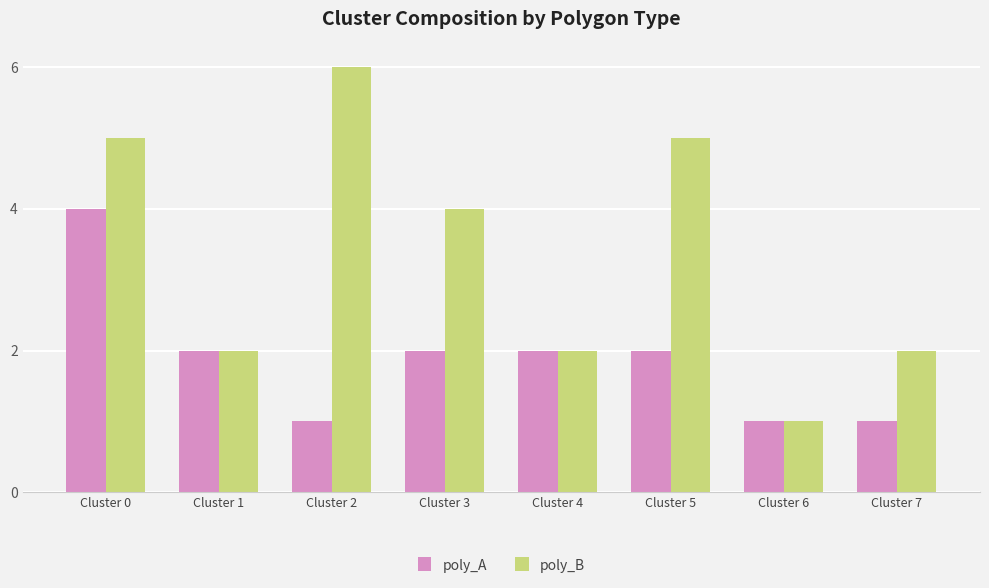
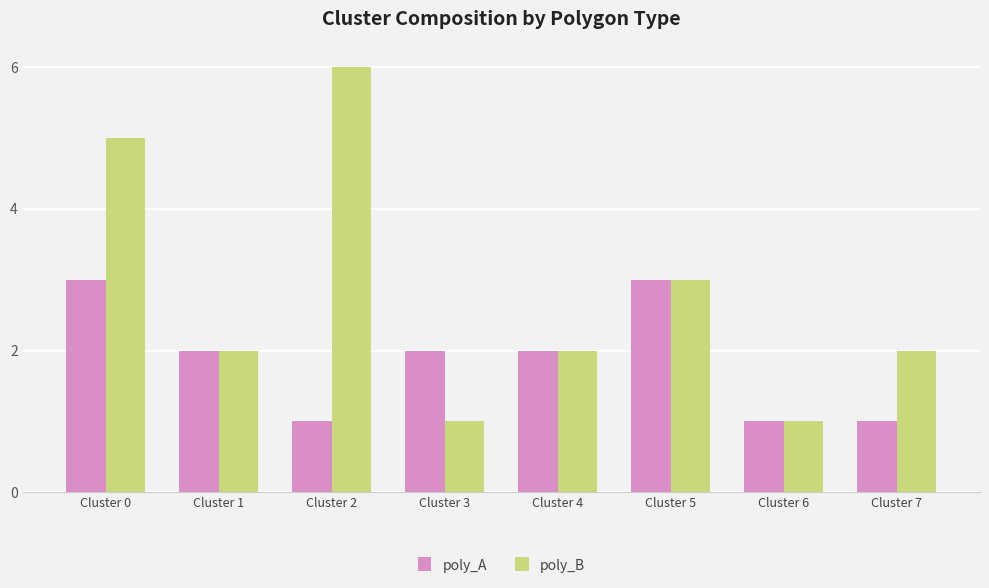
poly_A, Cluster 0: 4 -> 3
poly_B, Cluster 3: 4 -> 1
poly_A, Cluster 5: 2 -> 3
poly_B, Cluster 5: 5 -> 3
